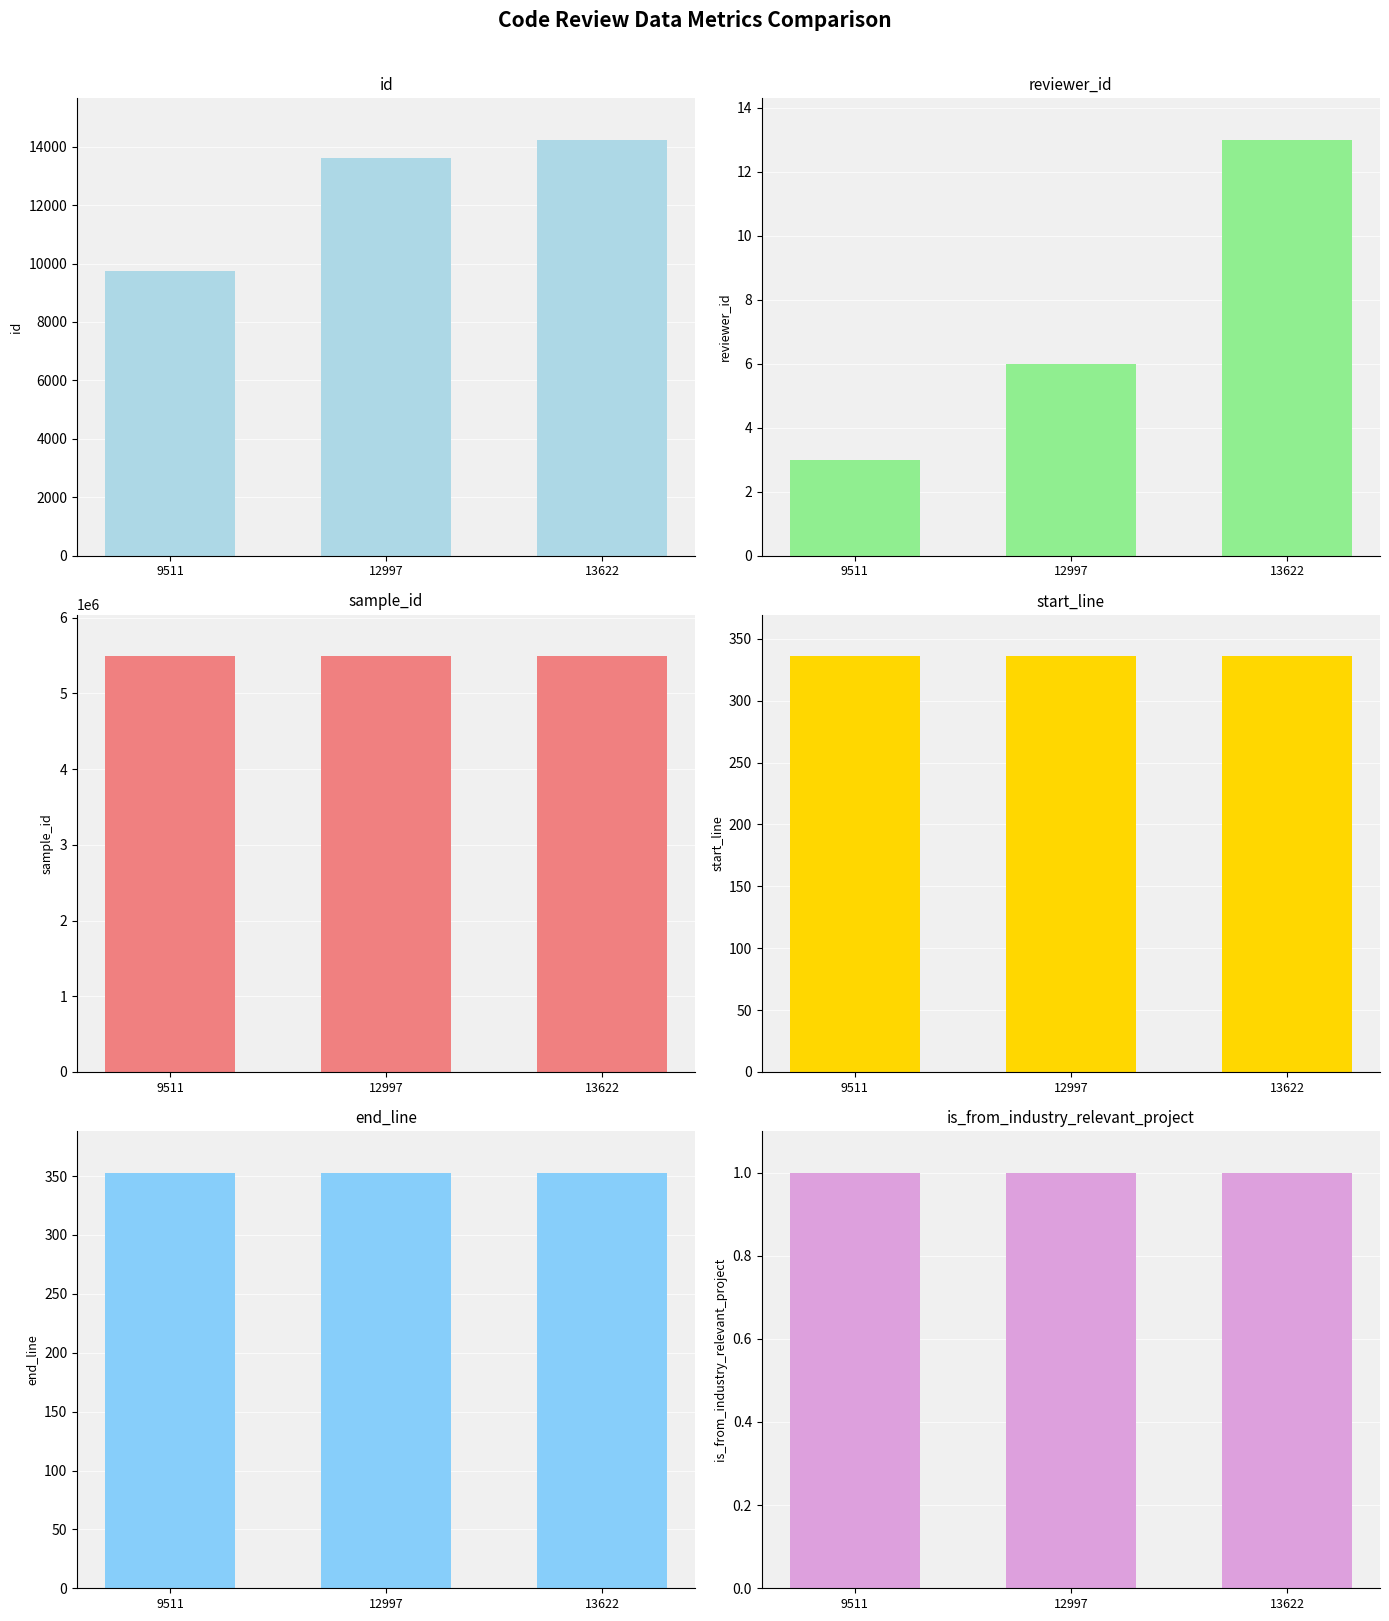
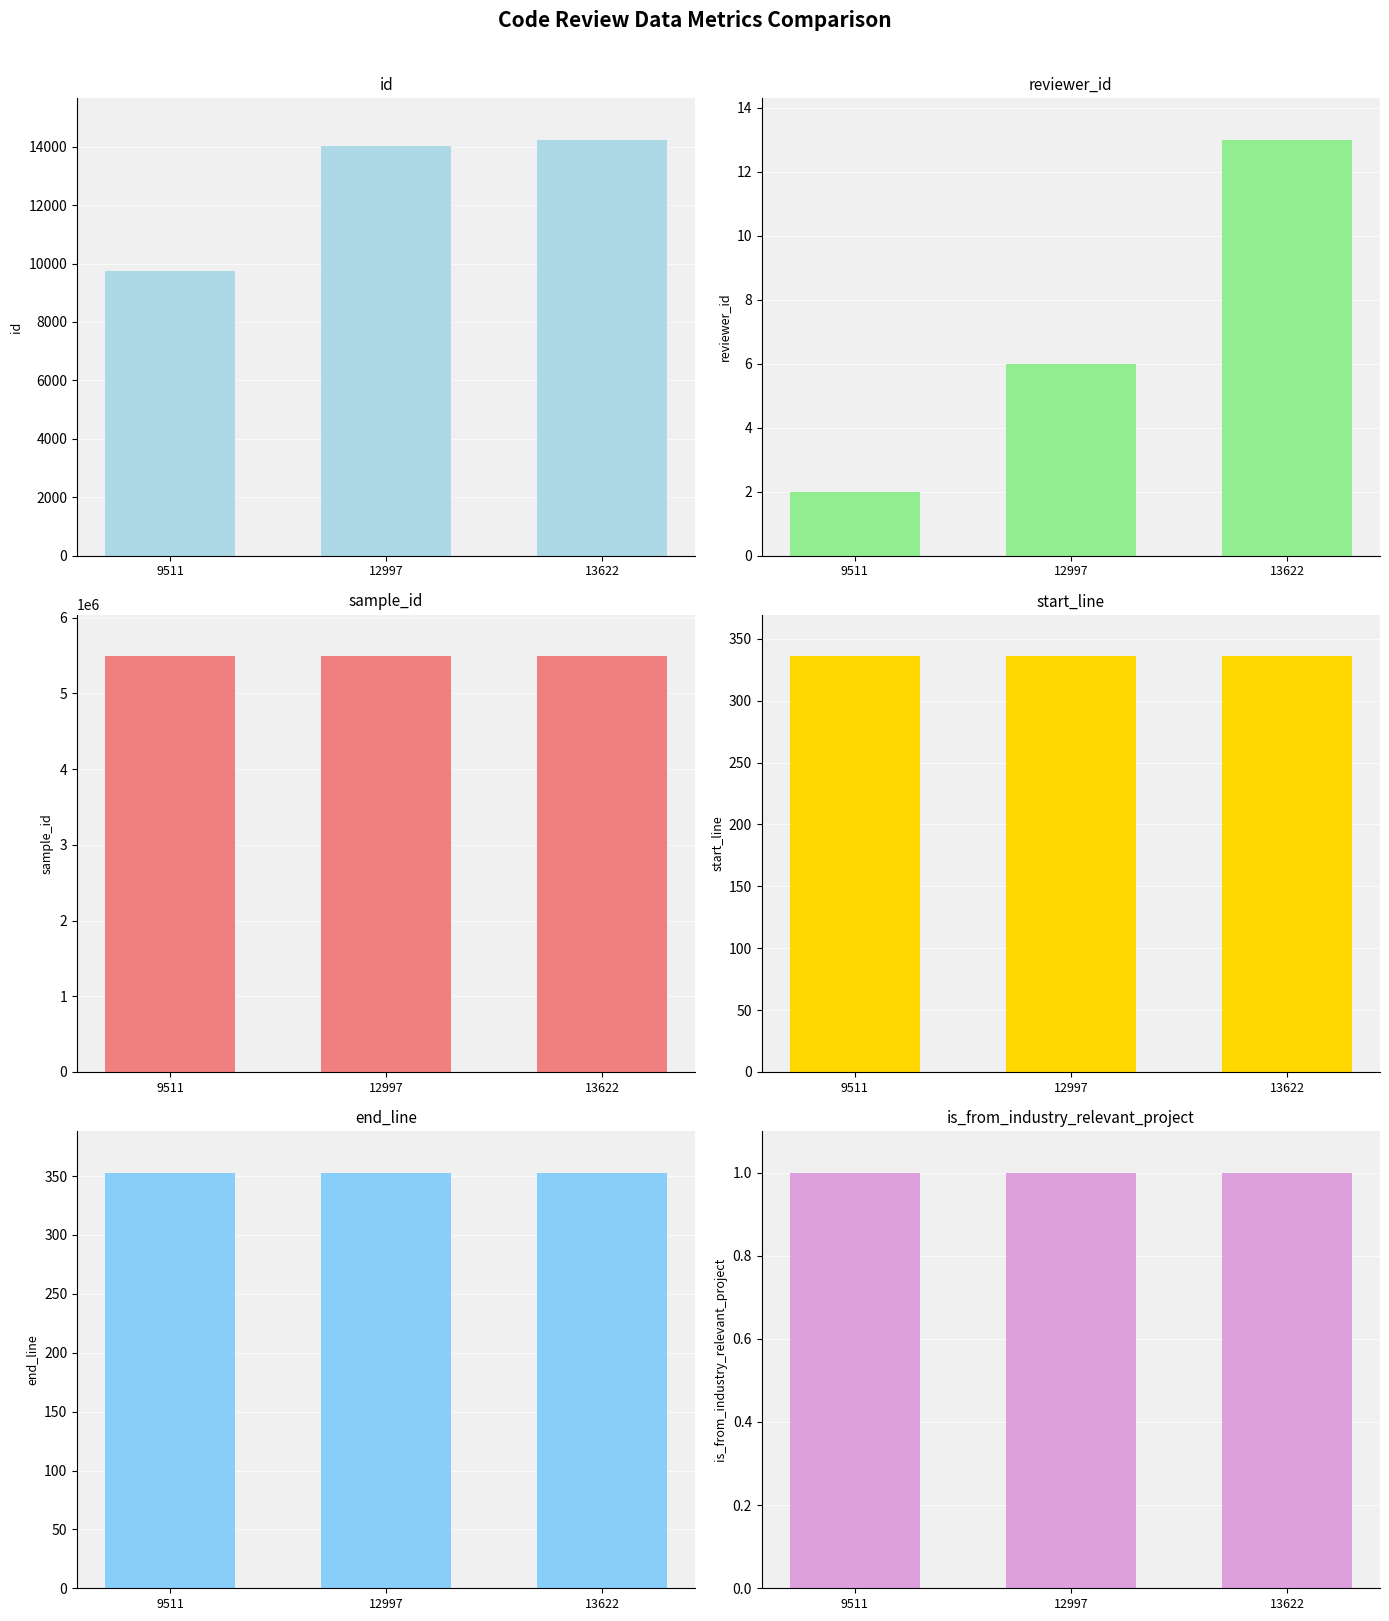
id, 12997: 13600 -> 14000
reviewer_id, 9511: 3 -> 2
